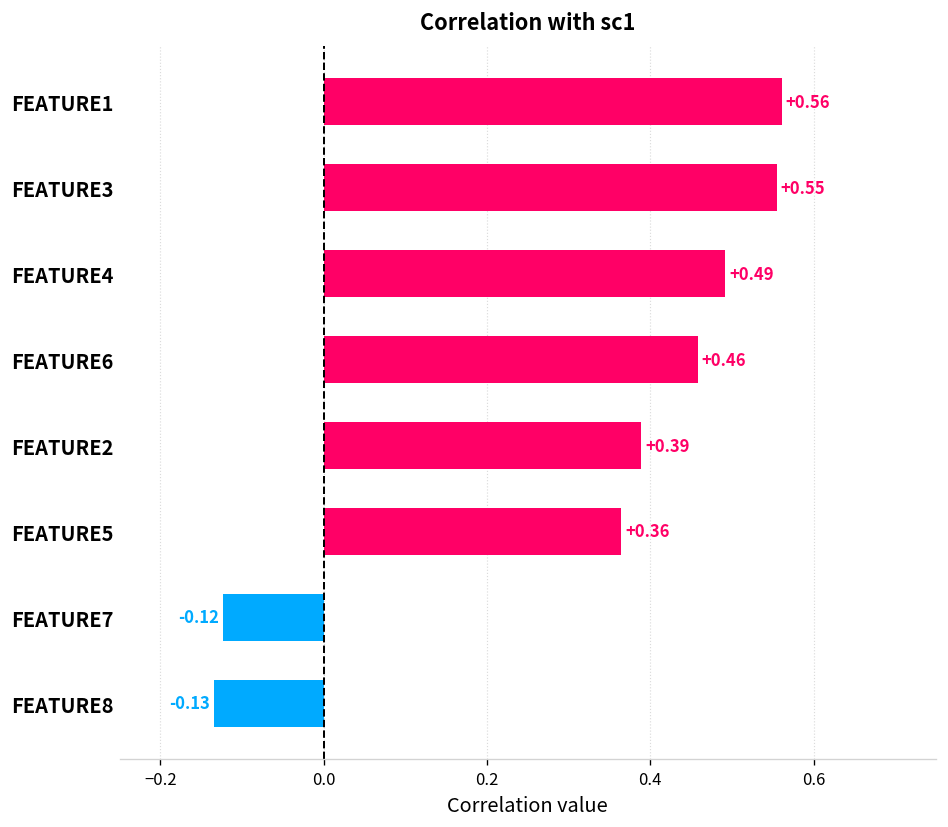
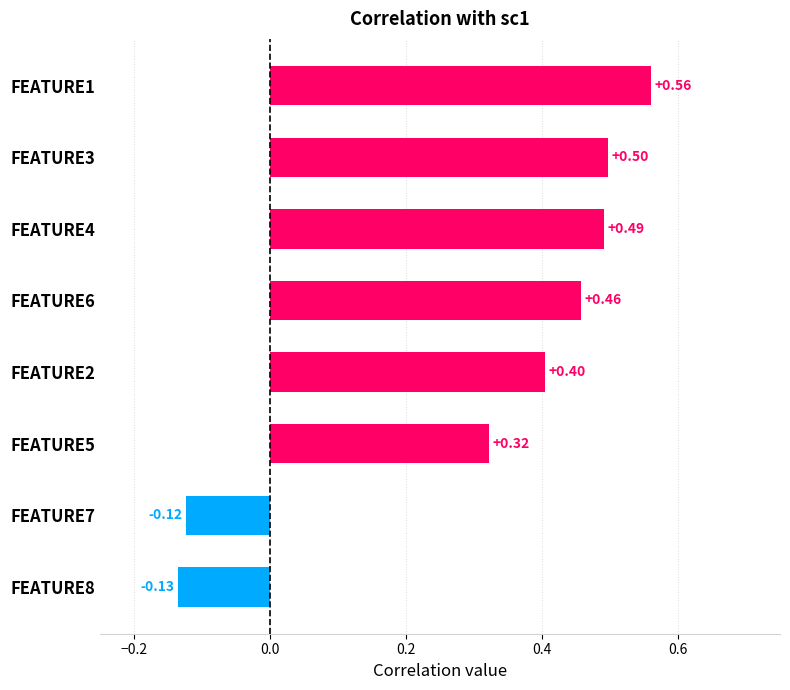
FEATURE3: +0.55 -> +0.50
FEATURE2: +0.39 -> +0.40
FEATURE5: +0.36 -> +0.32
